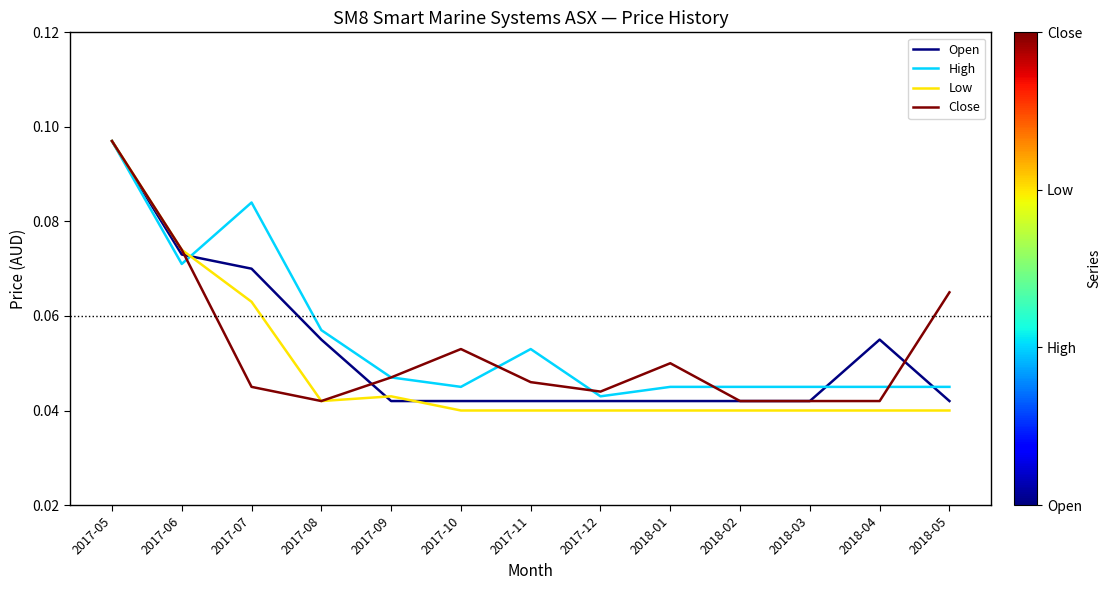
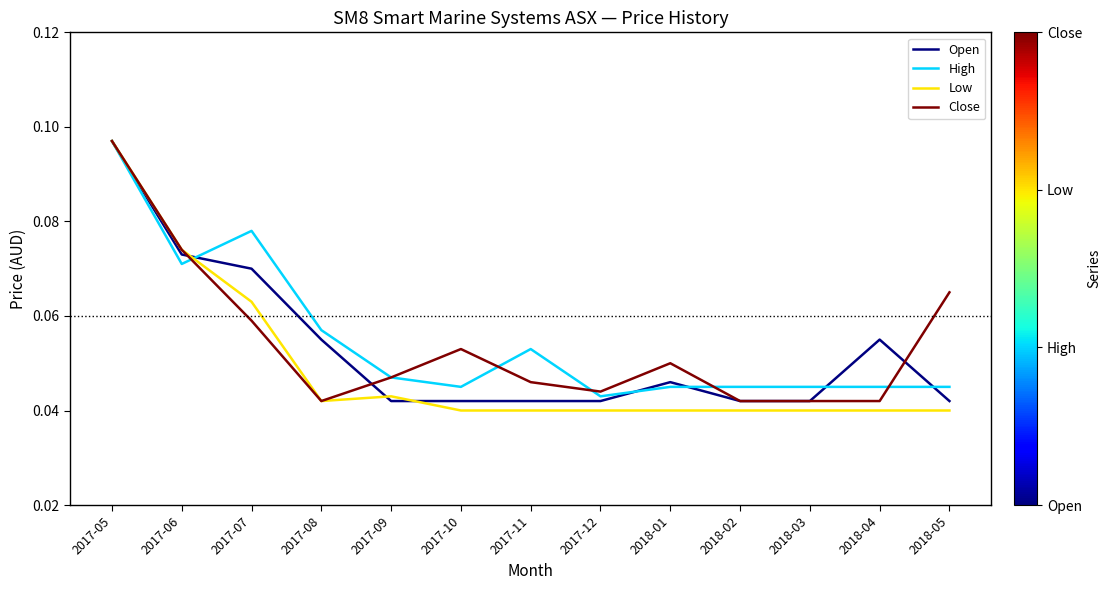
High, 2017-07: 0.084 -> 0.078
Close, 2017-07: 0.045 -> 0.059
Open, 2018-01: 0.042 -> 0.046
